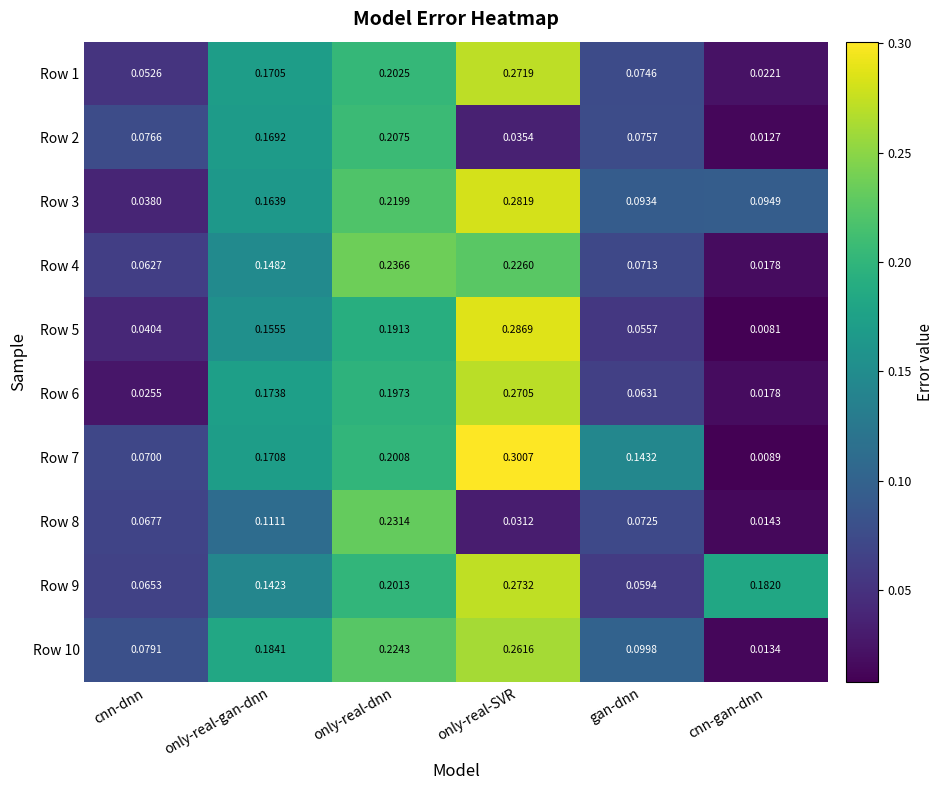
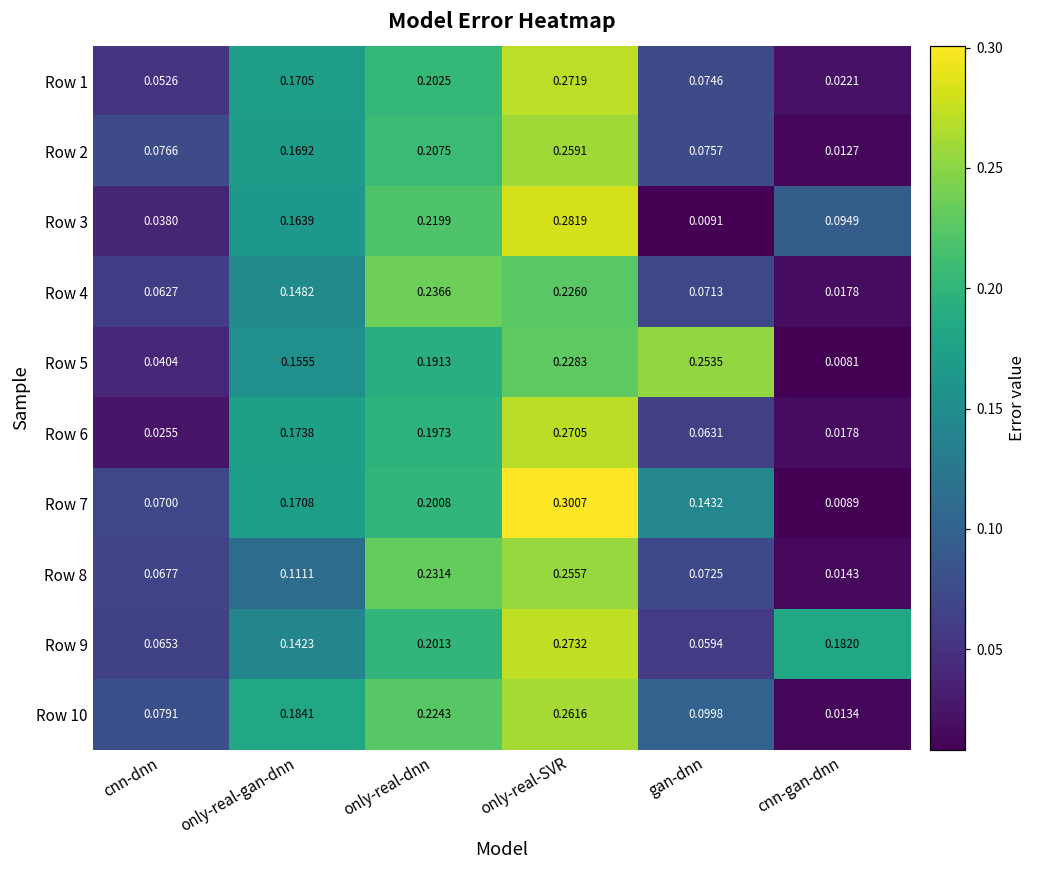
Row 2, only-real-SVR: 0.0354 -> 0.2591
Row 3, gan-dnn: 0.0934 -> 0.0091
Row 5, only-real-SVR: 0.2869 -> 0.2283
Row 5, gan-dnn: 0.0557 -> 0.2535
Row 8, only-real-SVR: 0.0312 -> 0.2557
